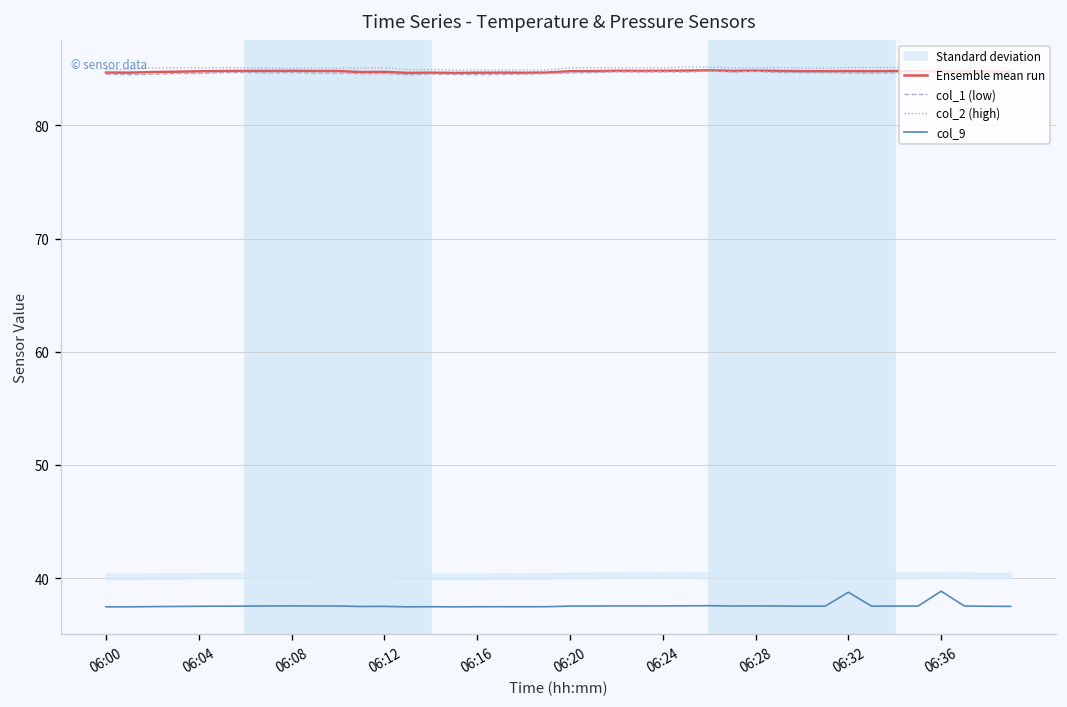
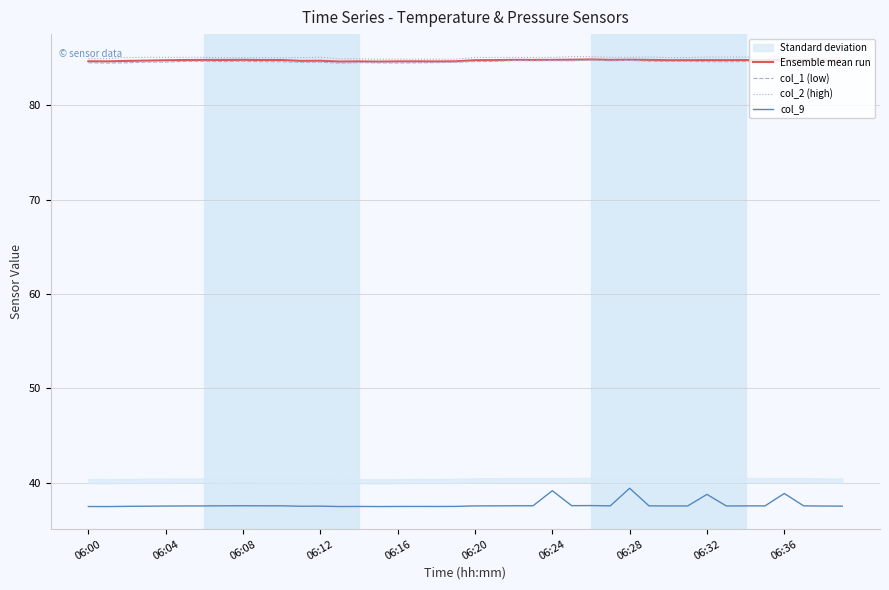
col_9, 06:24: 38 -> 39
col_9, 06:28: 38 -> 39
